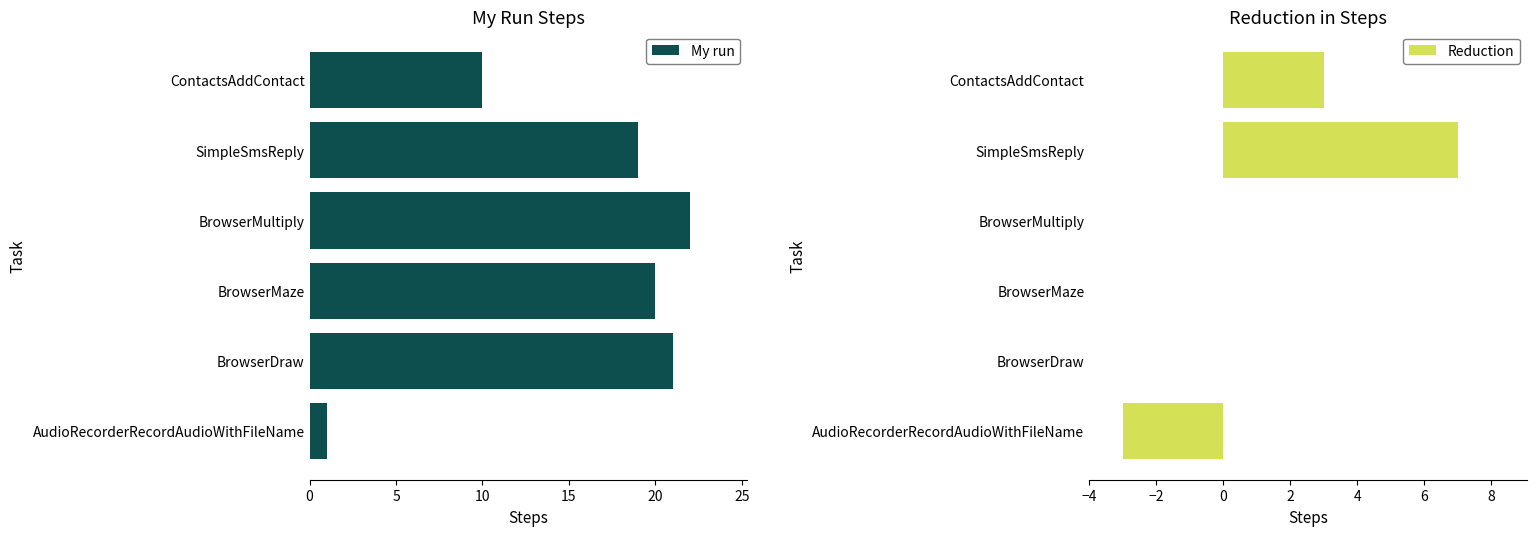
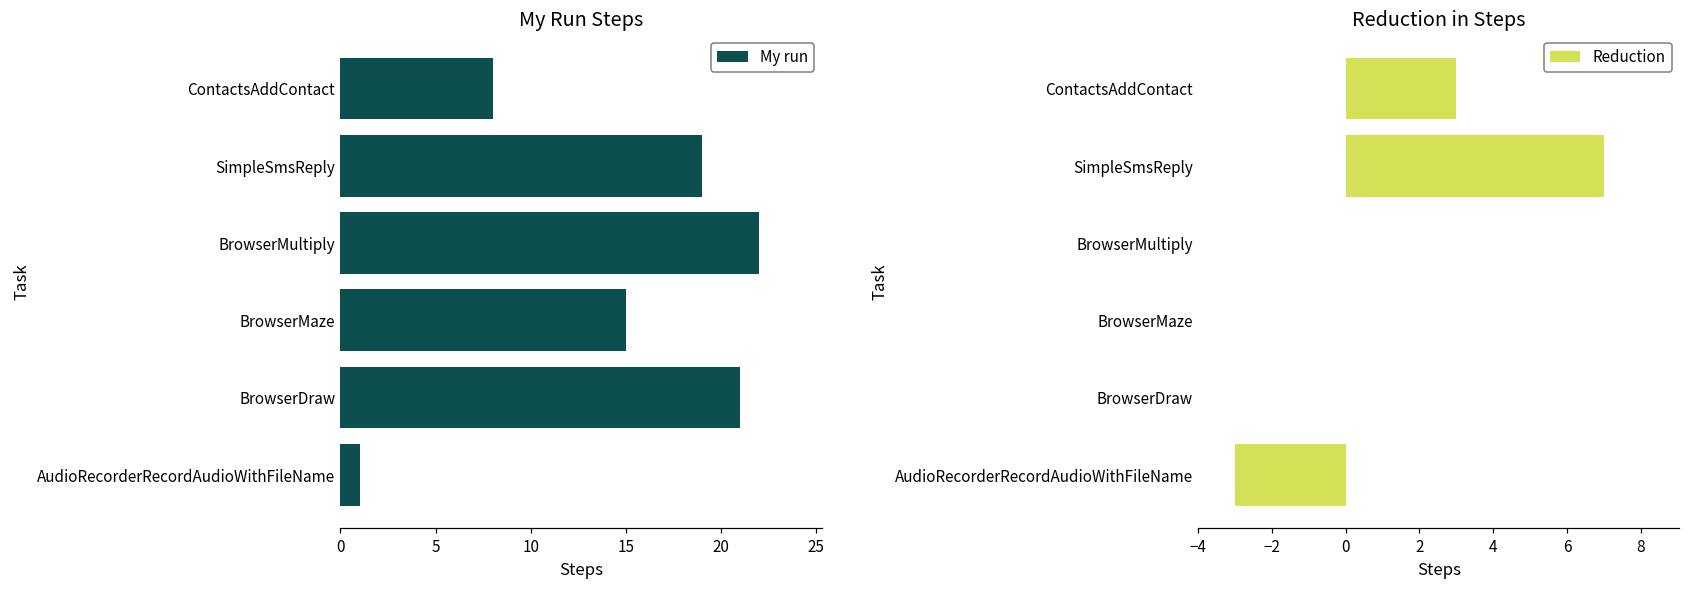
My Run Steps, ContactsAddContact: 10 -> 8
My Run Steps, BrowserMaze: 20 -> 15
